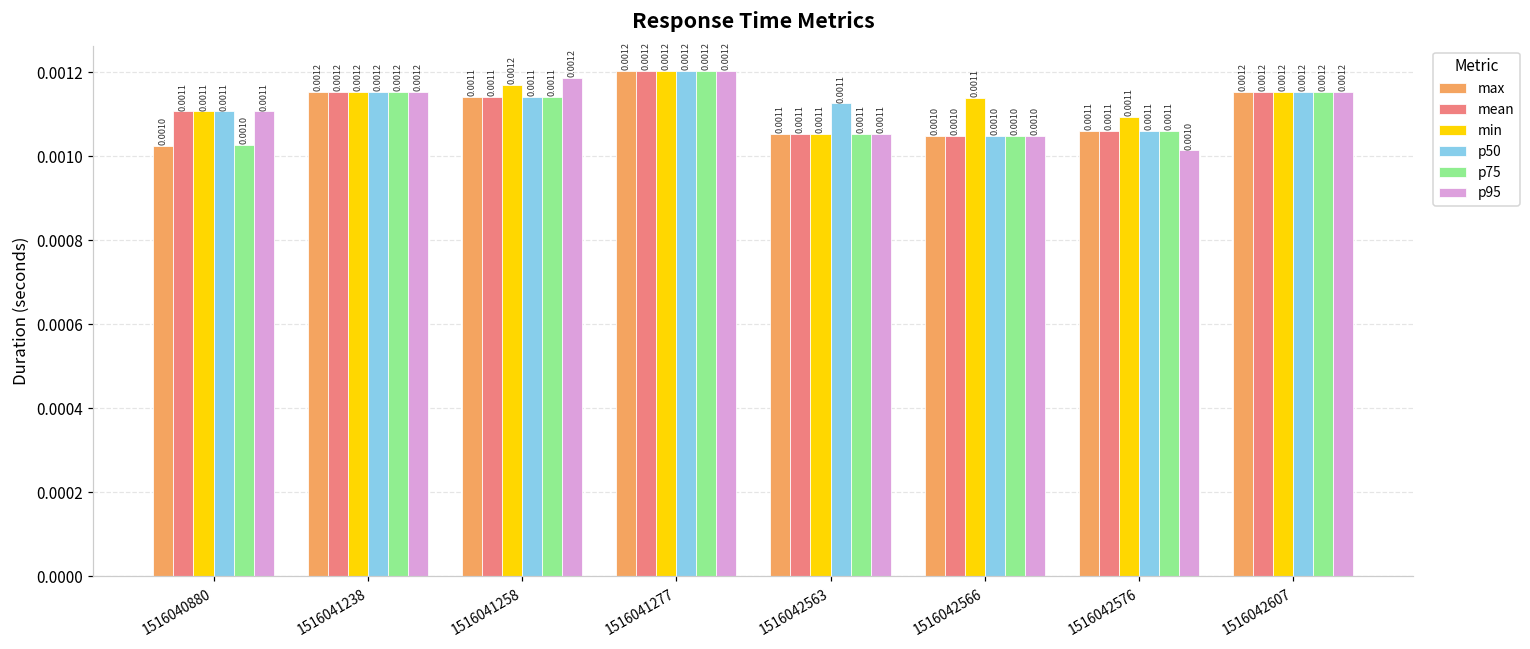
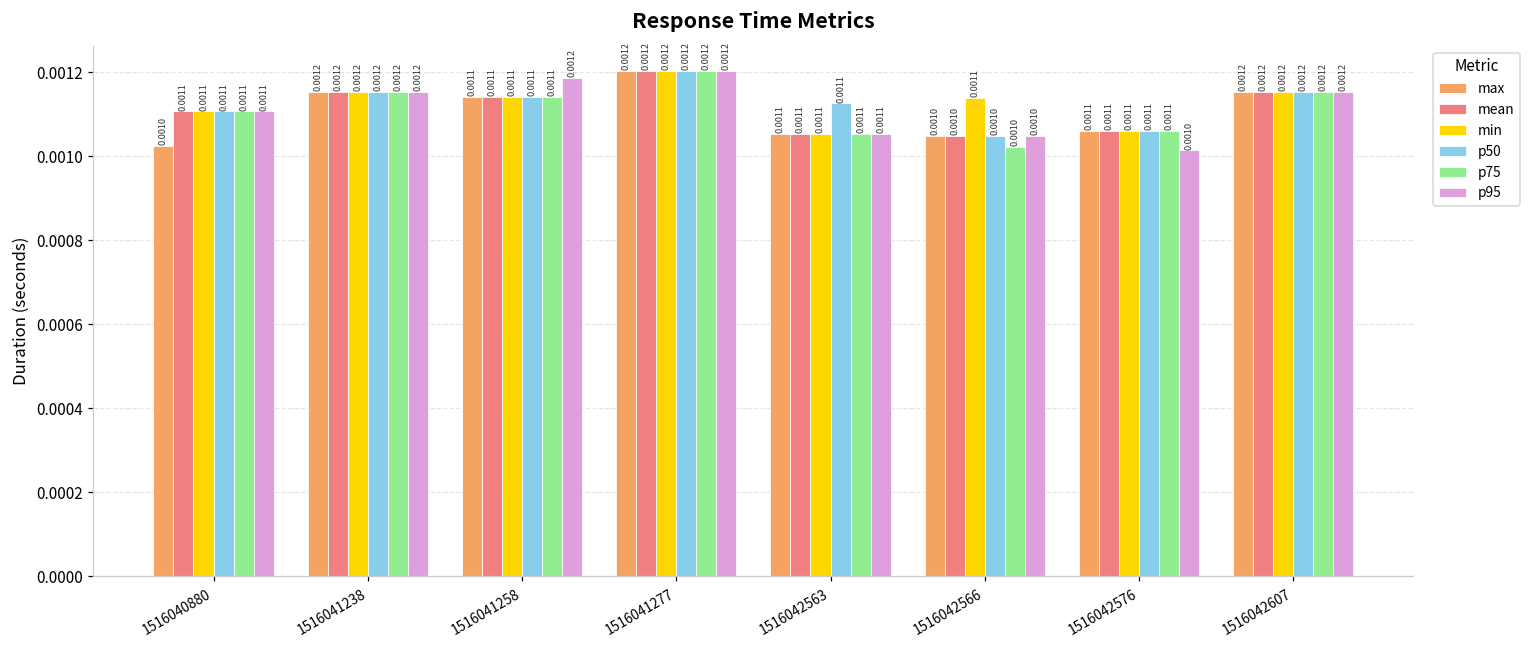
p75, 1516040880: 0.0010 -> 0.0011
min, 1516041258: 0.0012 -> 0.0011
p75, 1516042566: 0.00105 -> 0.00102
min, 1516042576: 0.00109 -> 0.00106
